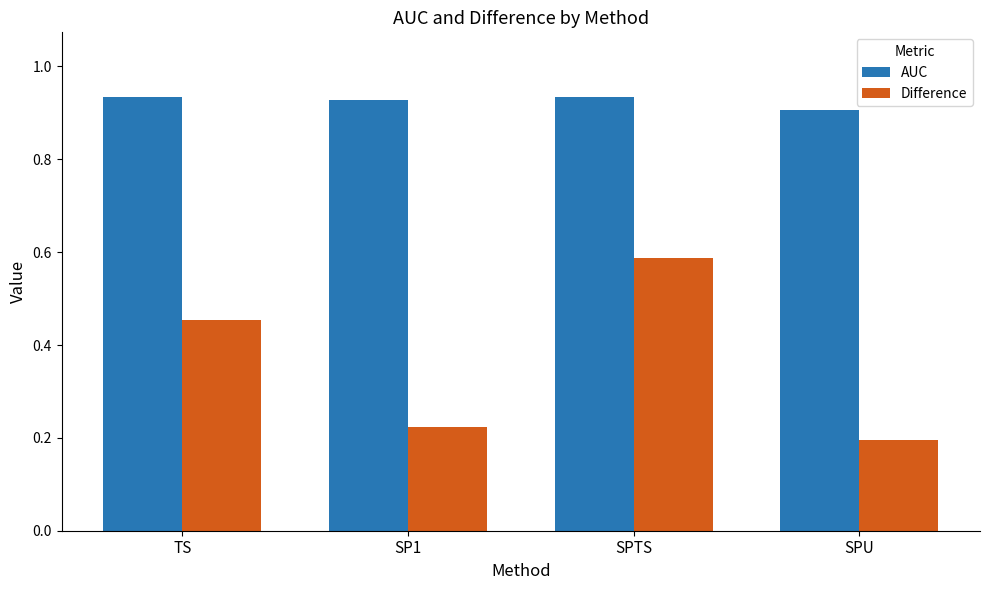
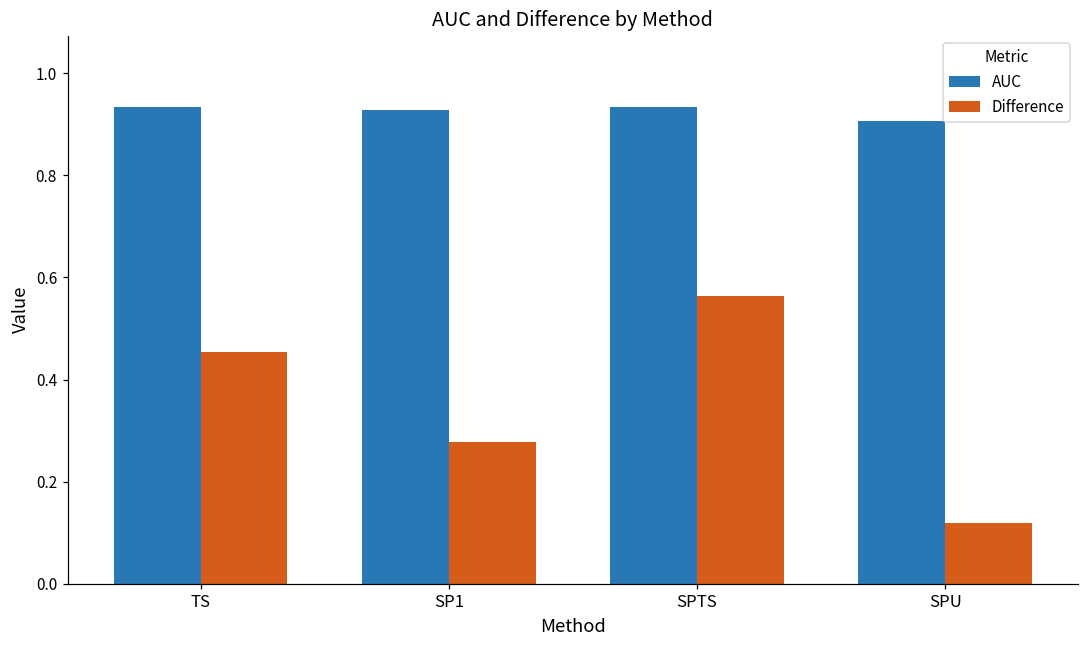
Difference, SP1: 0.22 -> 0.28
Difference, SPTS: 0.59 -> 0.56
Difference, SPU: 0.19 -> 0.12
